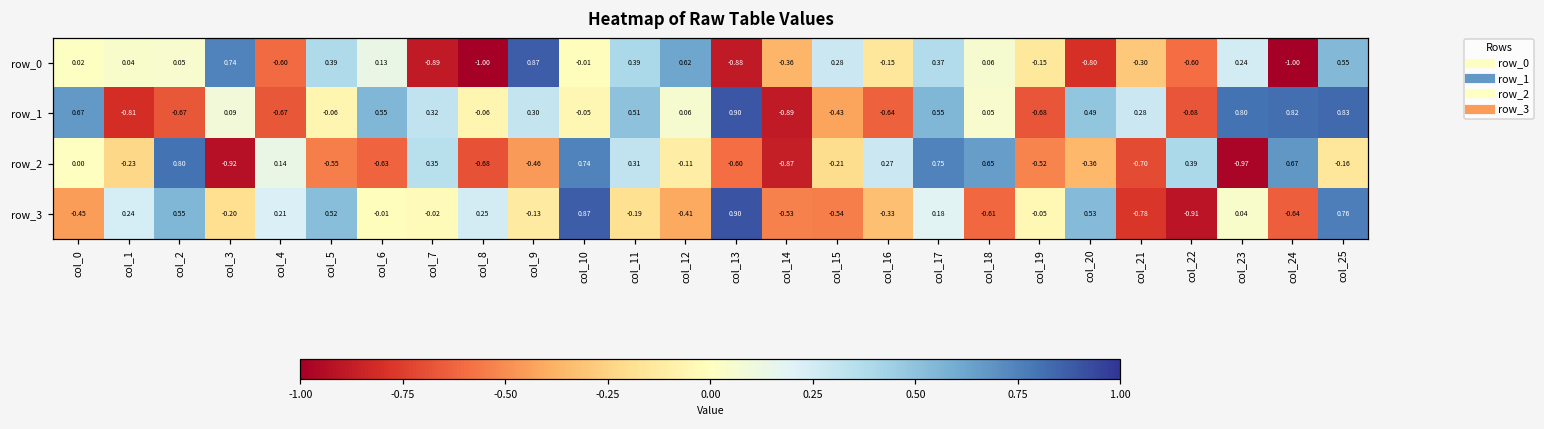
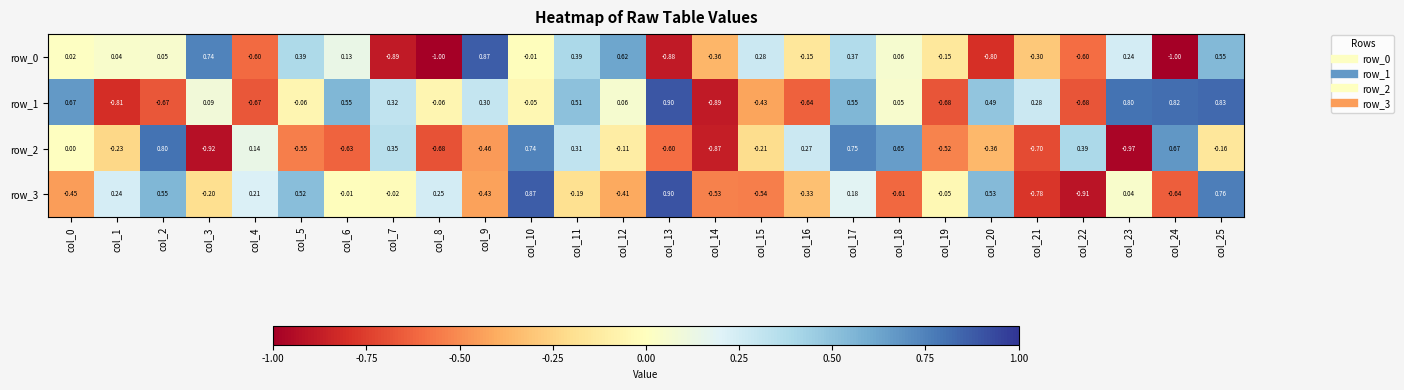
row_3, col_9: -0.13 -> -0.43
